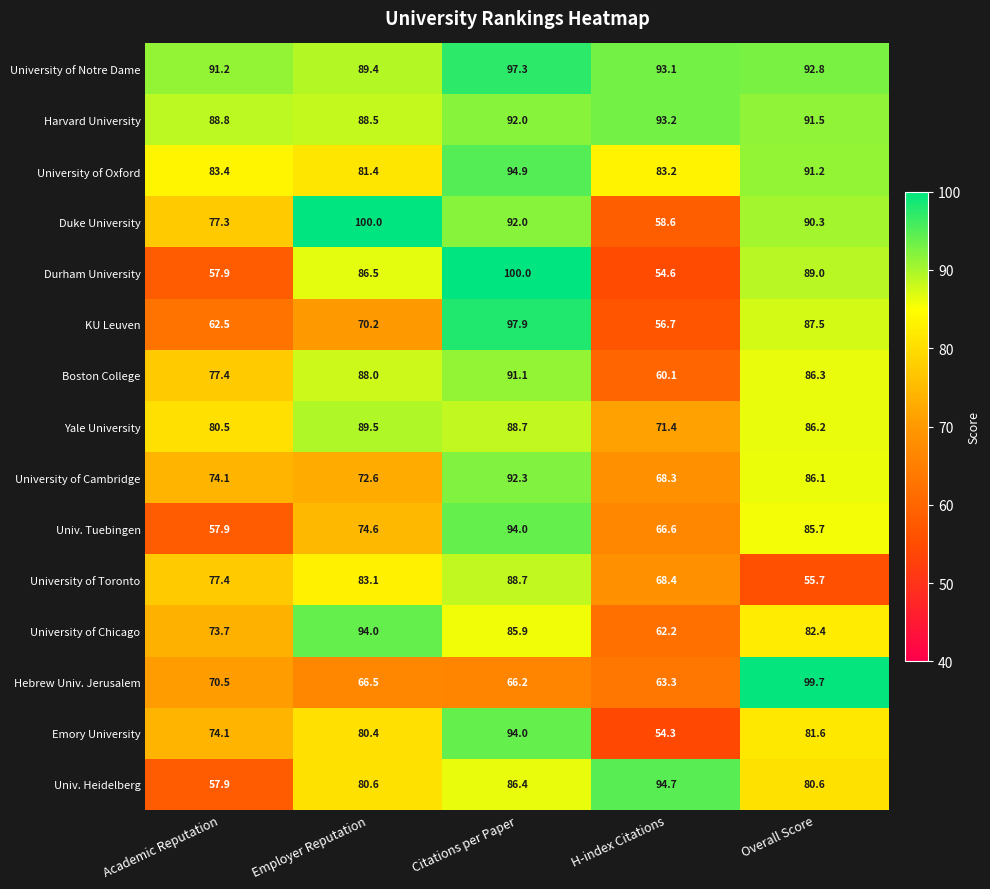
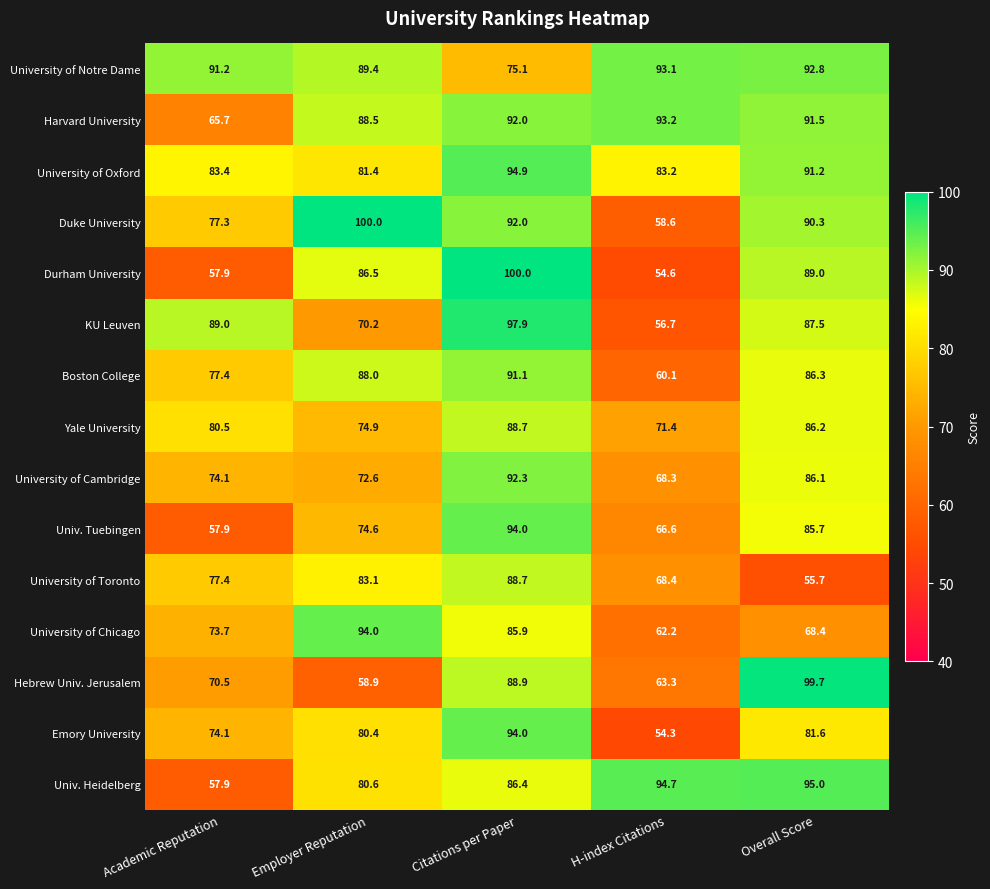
University of Notre Dame, Citations per Paper: 97.3 -> 75.1
Harvard University, Academic Reputation: 88.8 -> 65.7
KU Leuven, Academic Reputation: 62.5 -> 89.0
Yale University, Employer Reputation: 89.5 -> 74.9
University of Chicago, Overall Score: 82.4 -> 68.4
Hebrew Univ. Jerusalem, Employer Reputation: 66.5 -> 58.9
Hebrew Univ. Jerusalem, Citations per Paper: 66.2 -> 88.9
Univ. Heidelberg, Overall Score: 80.6 -> 95.0
